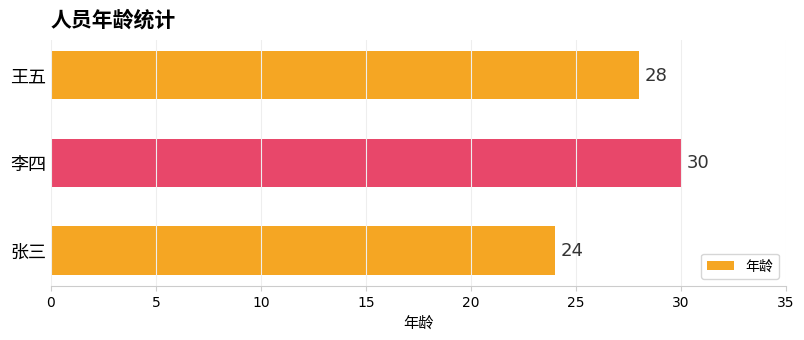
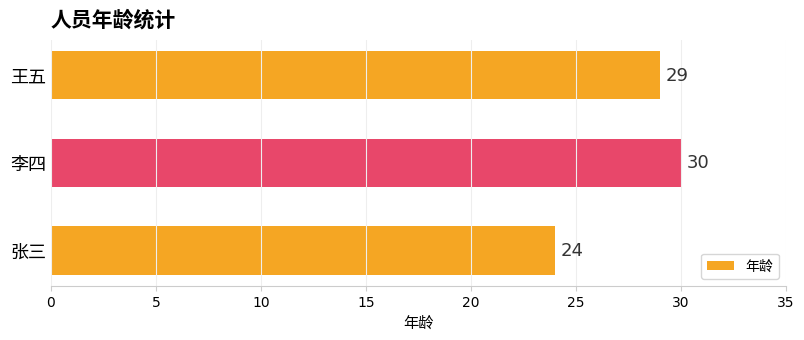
王五: 28 -> 29
